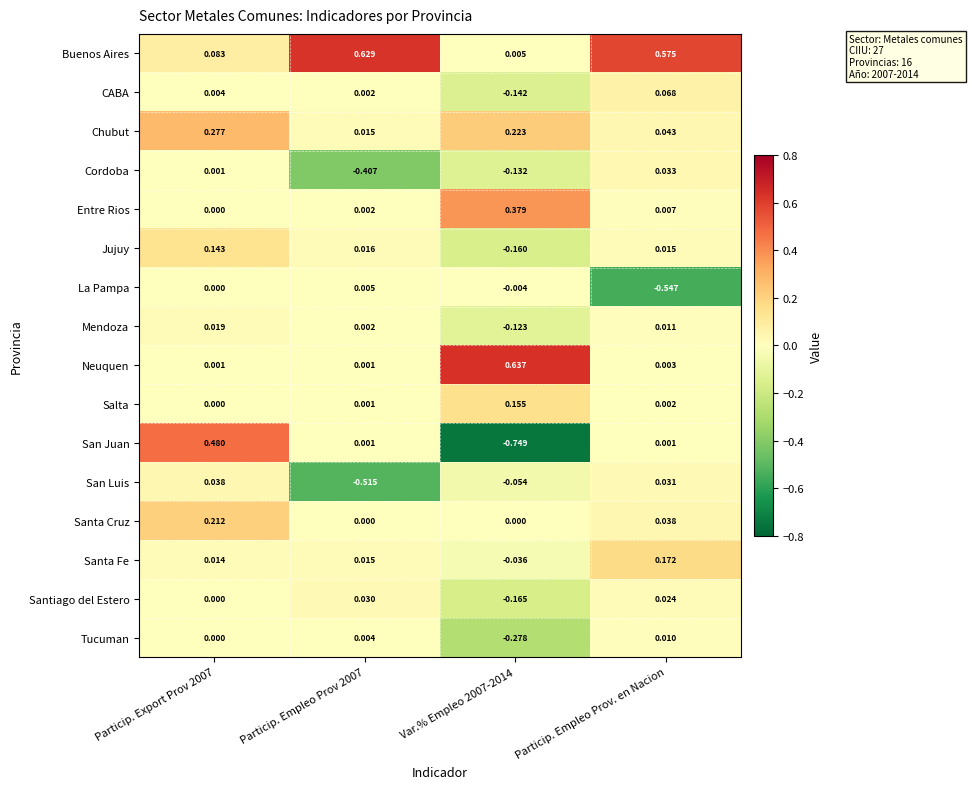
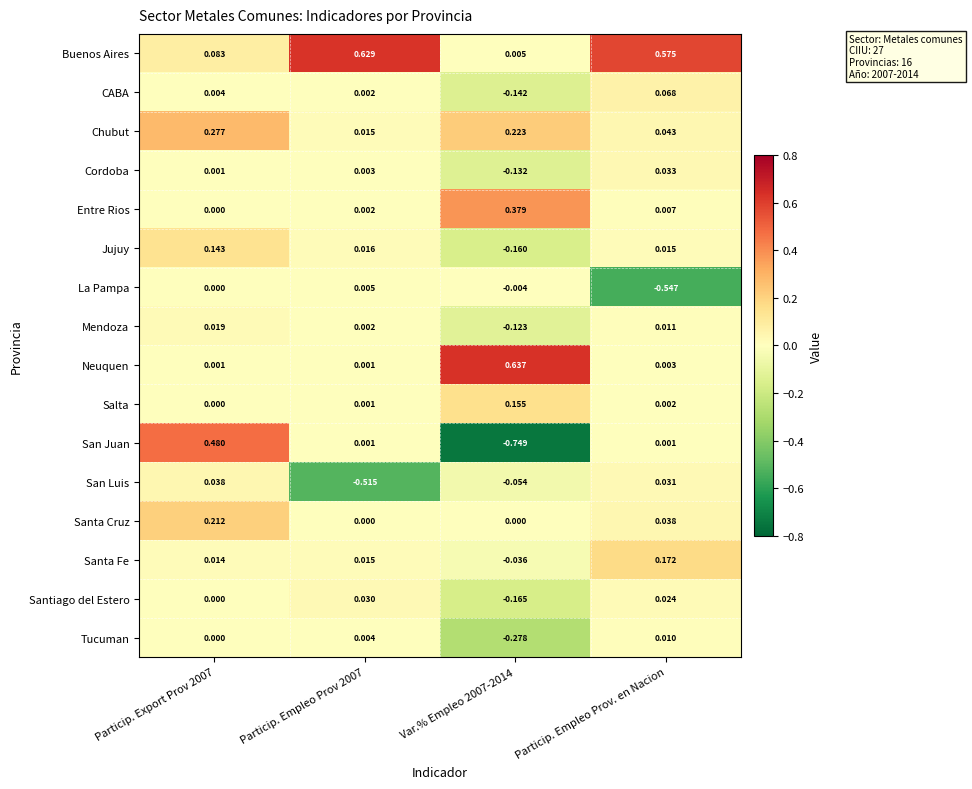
Cordoba, Particip. Empleo Prov 2007: -0.407 -> 0.003
